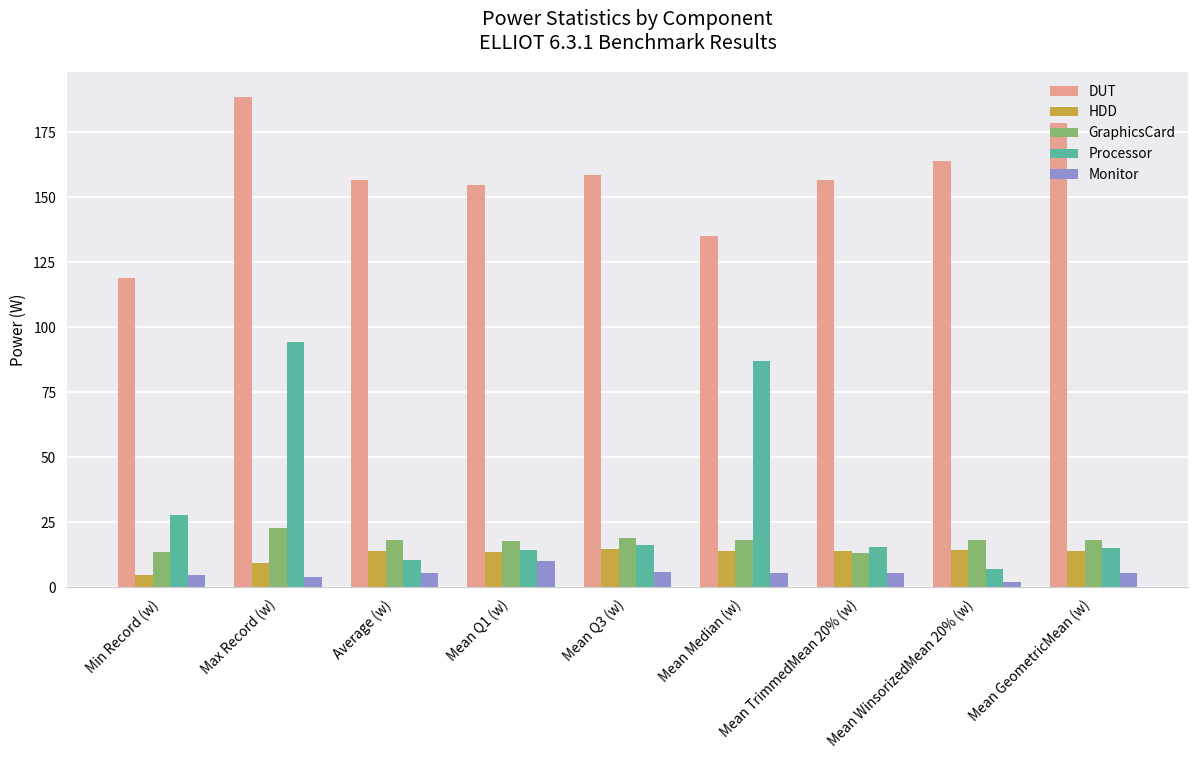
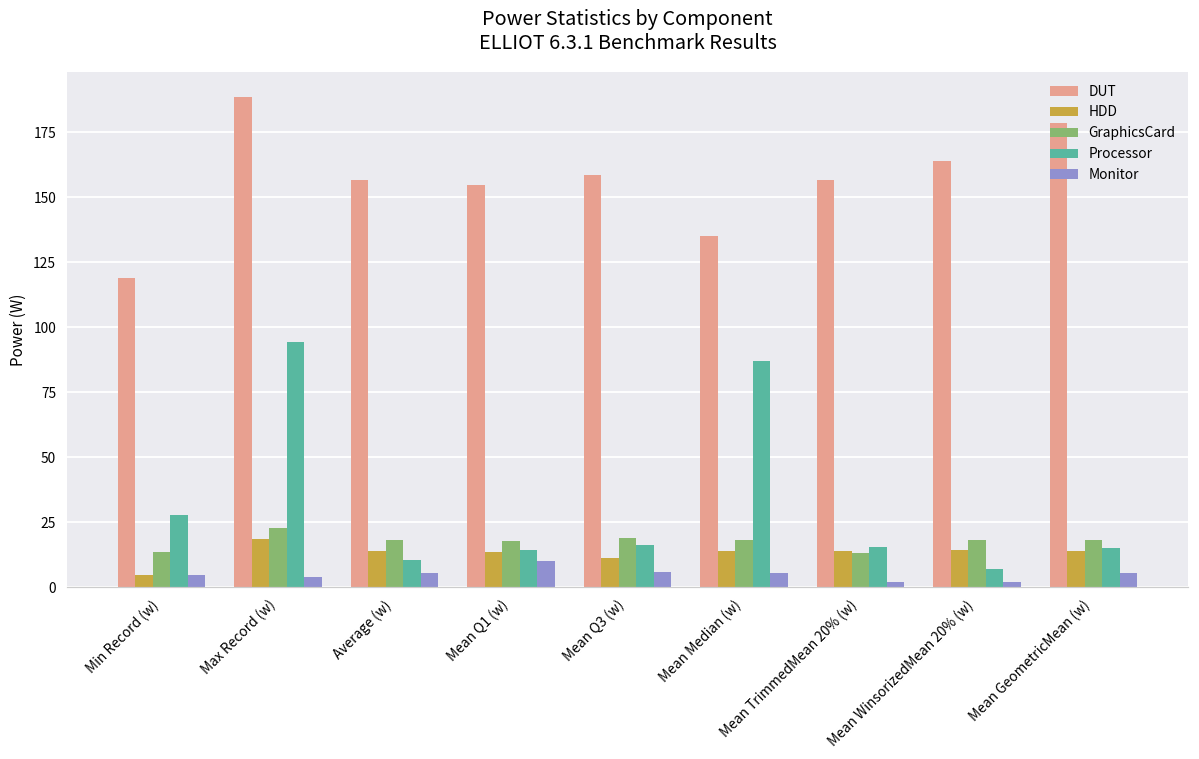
HDD, Max Record (w): 9 -> 19
HDD, Mean Q3 (w): 15 -> 11
Monitor, Mean TrimmedMean 20% (w): 6 -> 2
